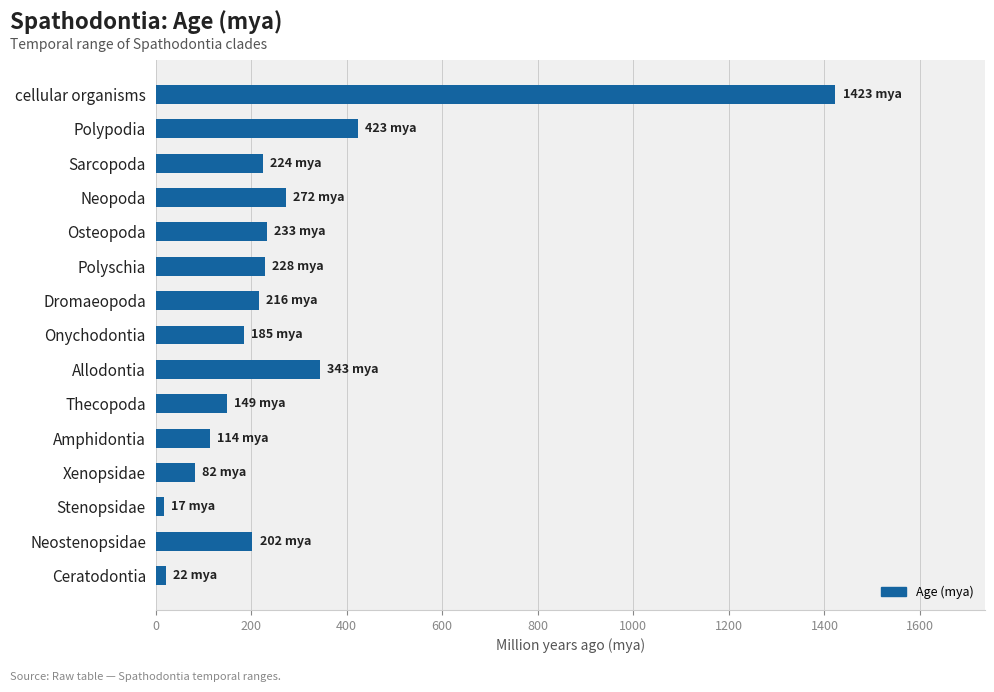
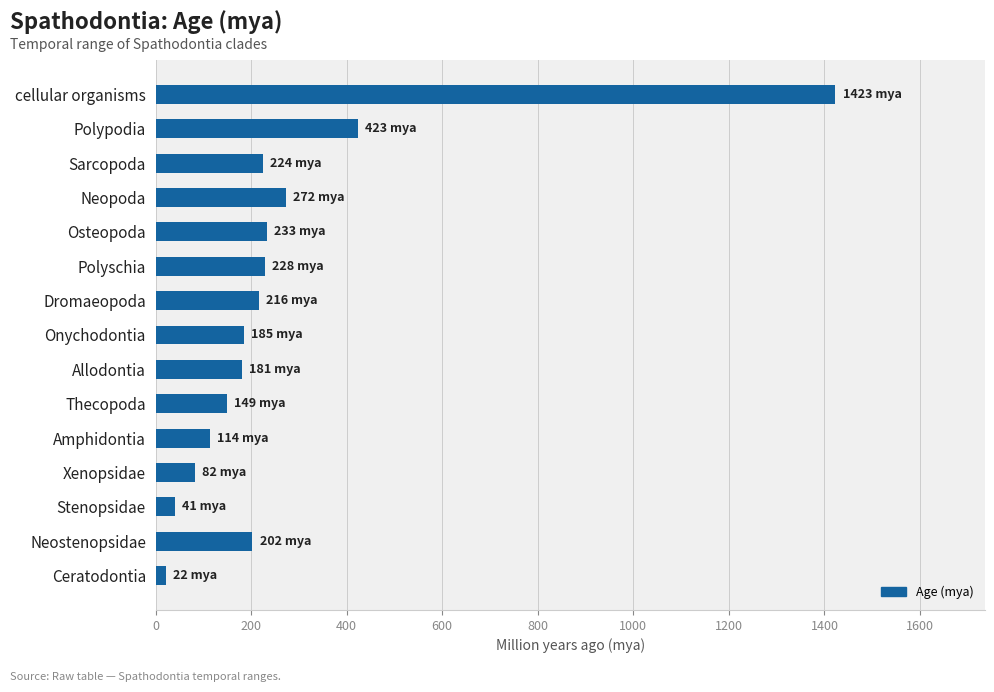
Allodontia: 343 -> 181
Stenopsidae: 17 -> 41
